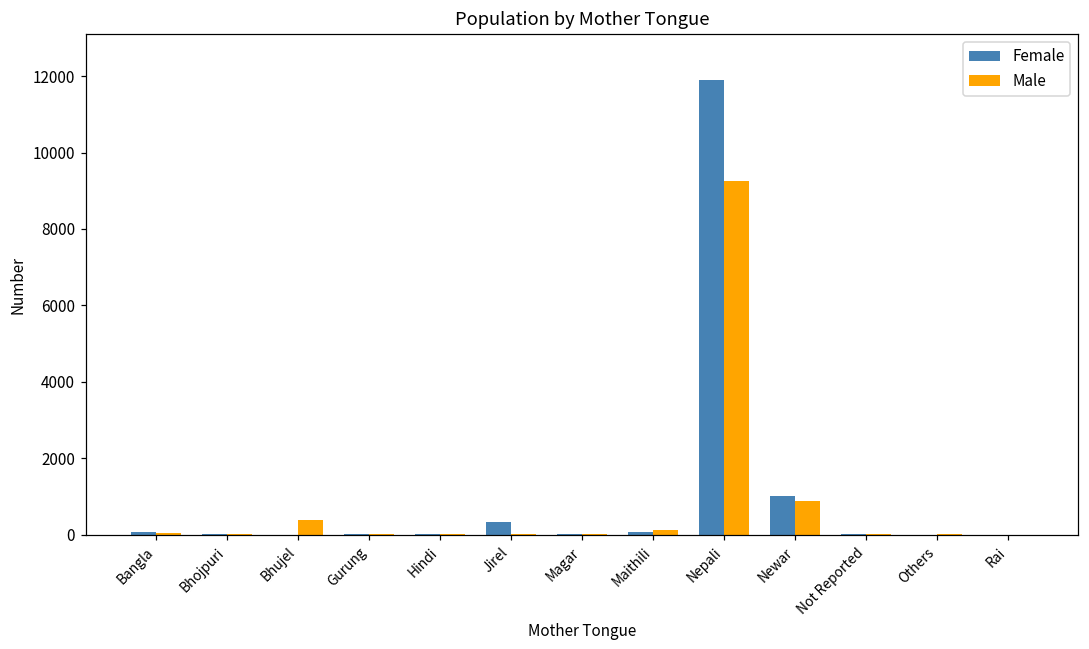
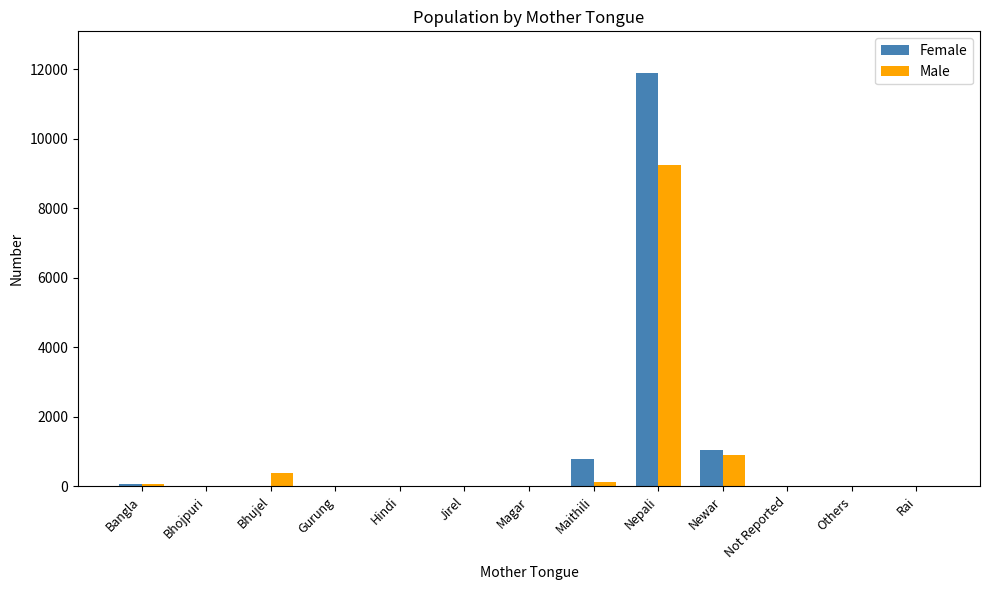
Female, Jirel: 300 -> 0
Female, Maithili: 100 -> 800
